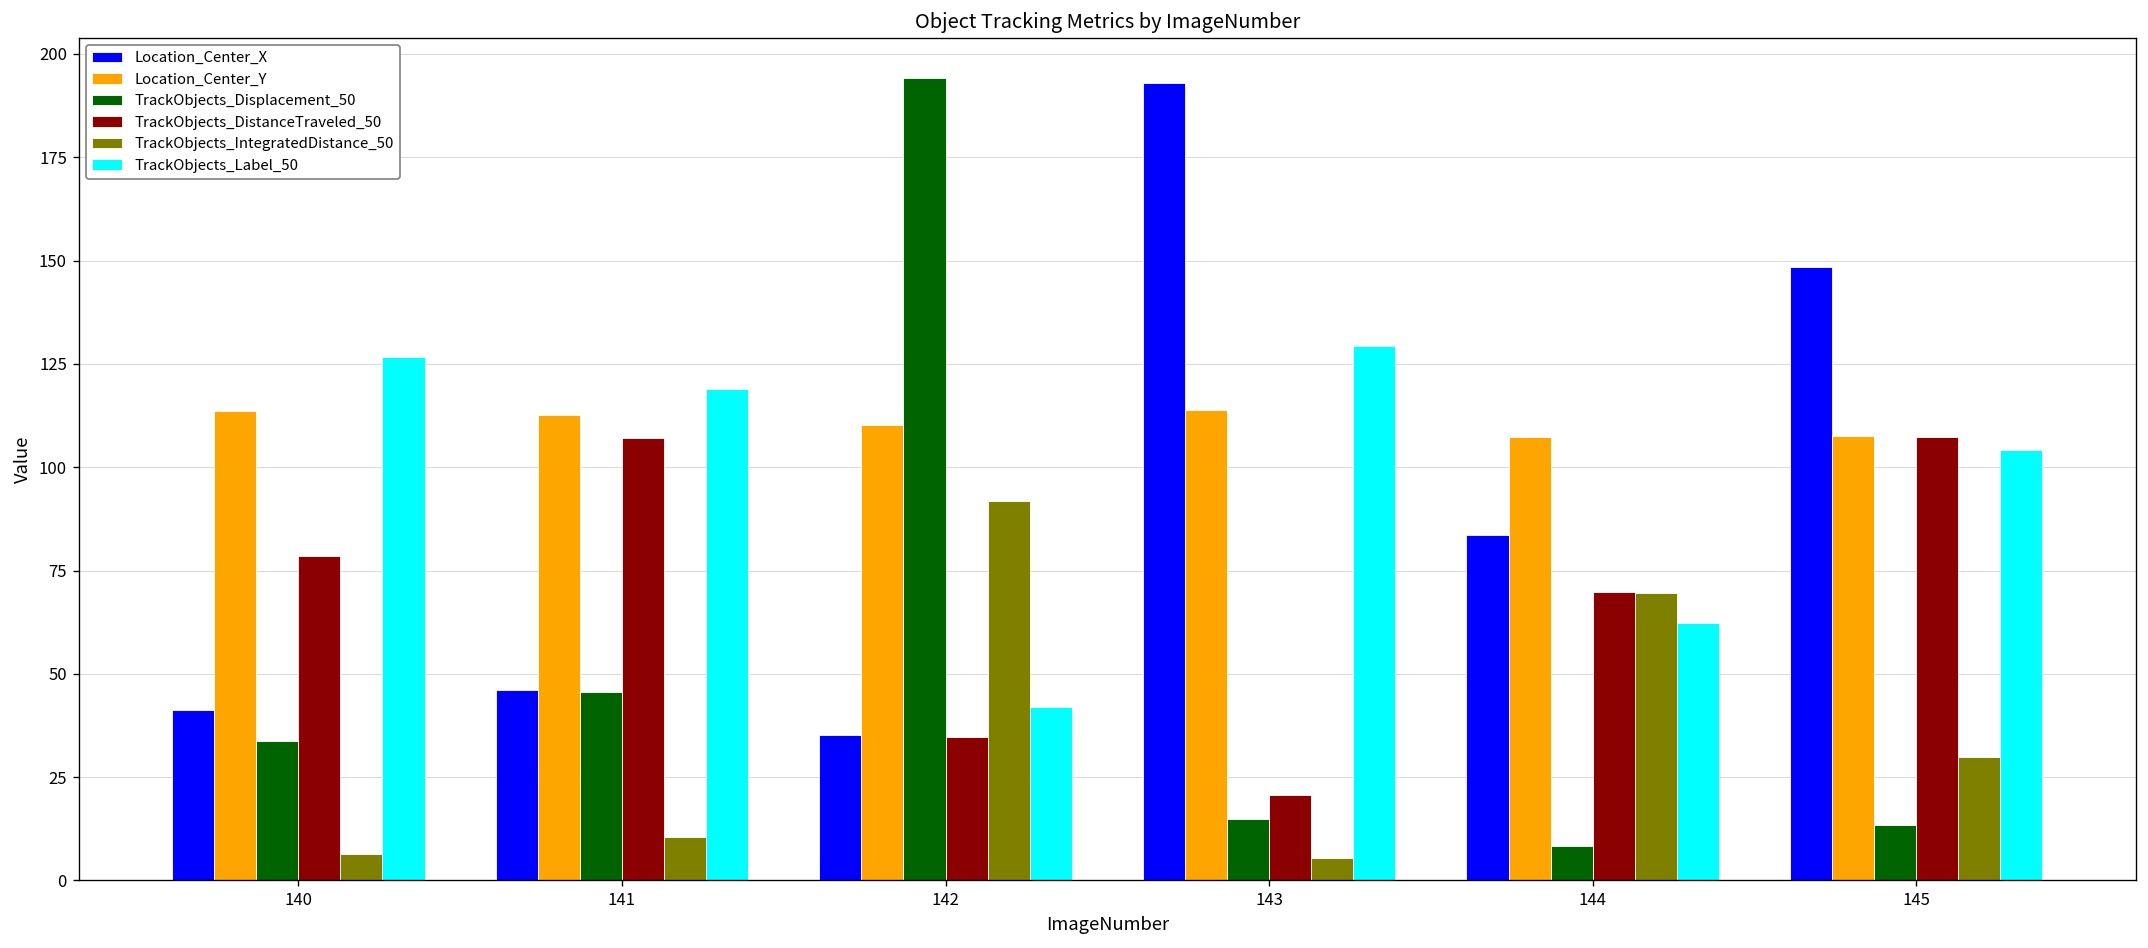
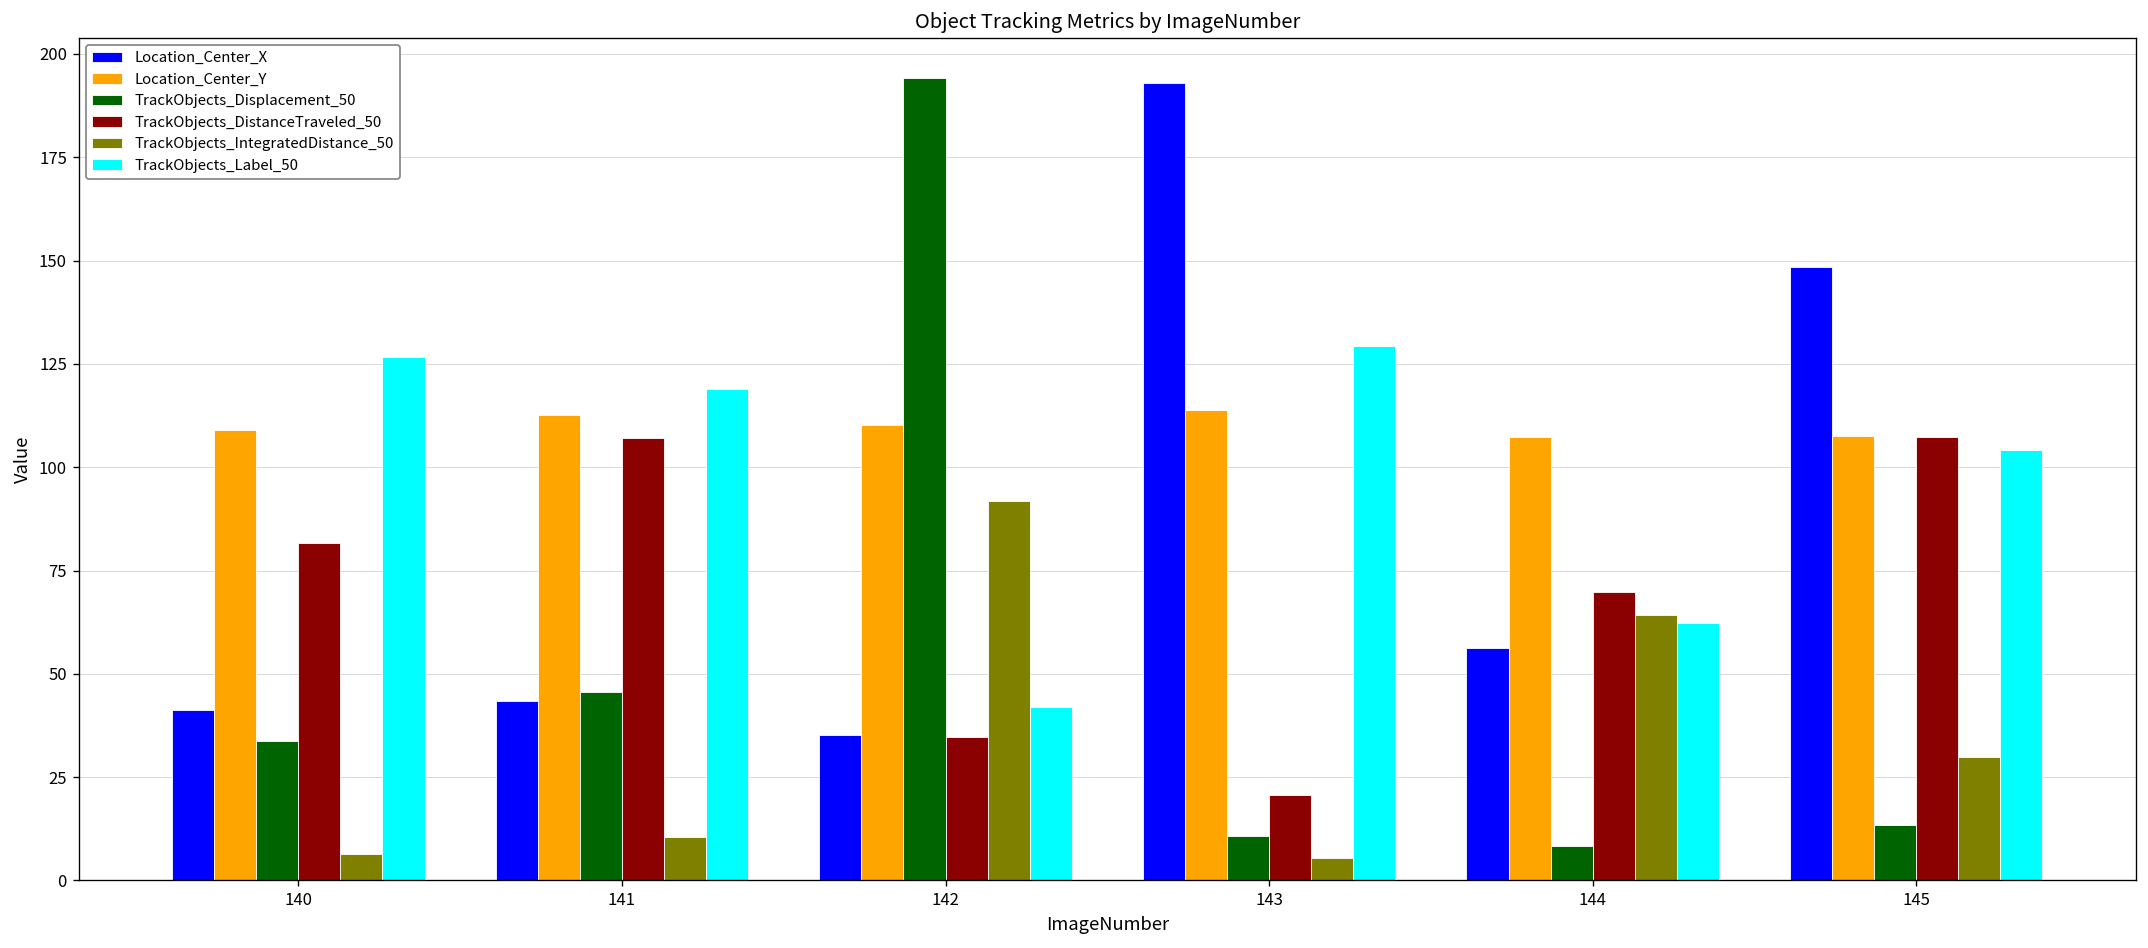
Location_Center_Y, 140: 114 -> 109
TrackObjects_DistanceTraveled_50, 140: 79 -> 82
Location_Center_X, 141: 46 -> 44
TrackObjects_Displacement_50, 143: 15 -> 11
Location_Center_X, 144: 84 -> 56
TrackObjects_IntegratedDistance_50, 144: 70 -> 64
